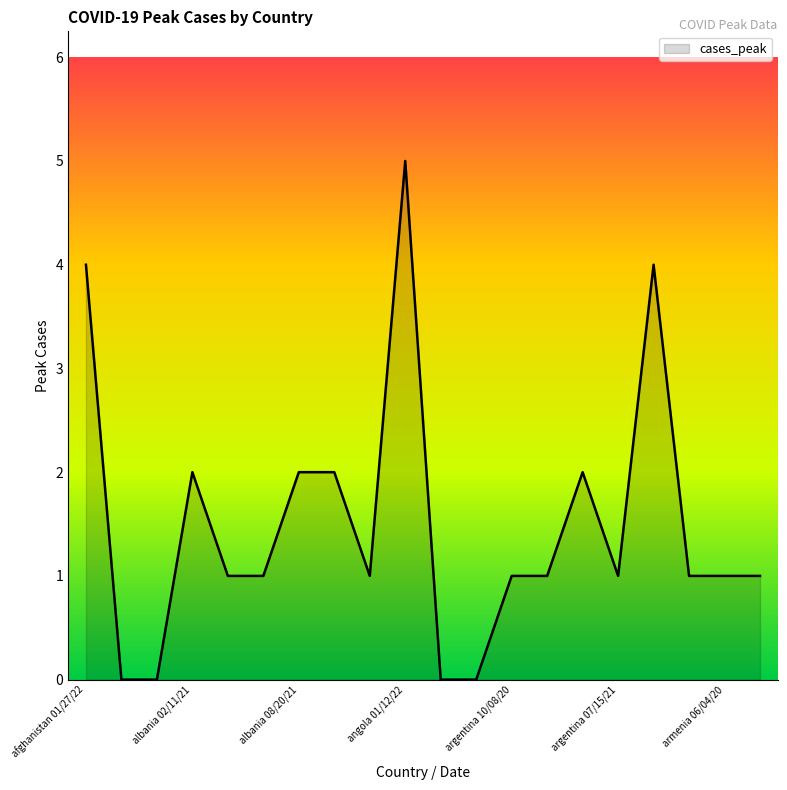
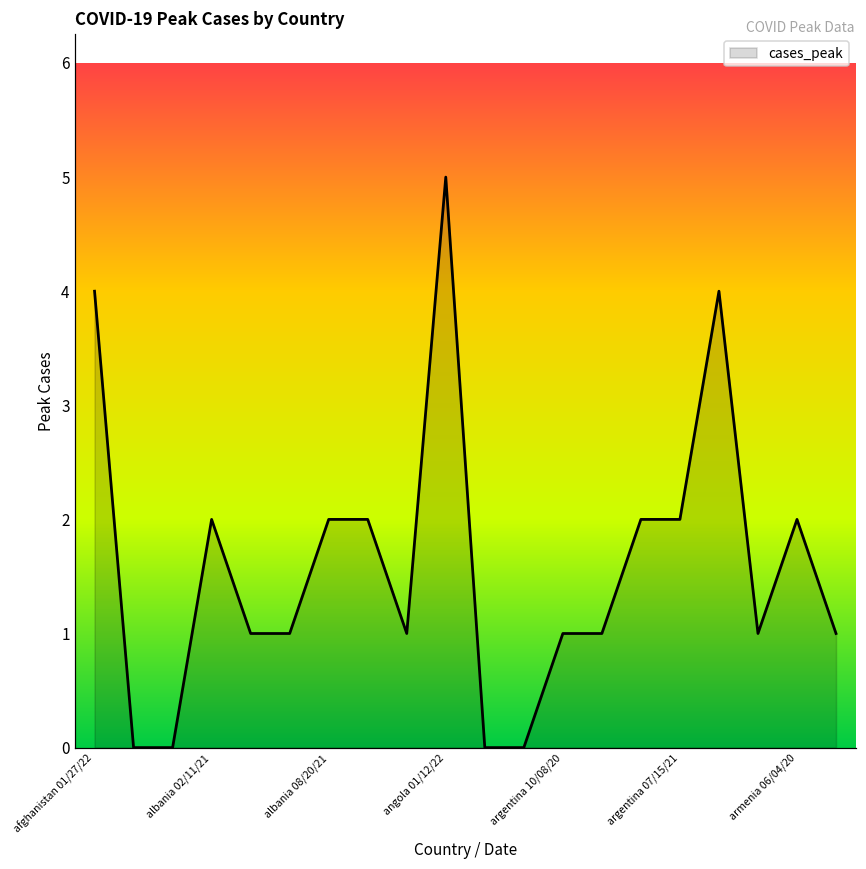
argentina 07/15/21: 1 -> 2
armenia 06/04/20: 1 -> 2
